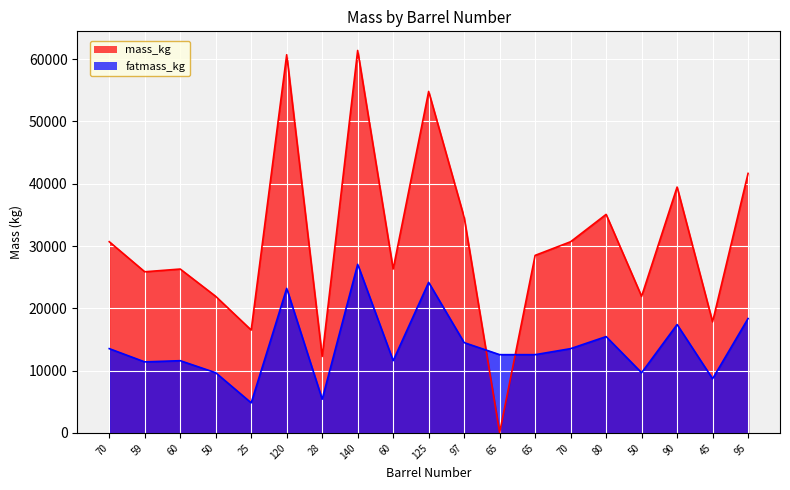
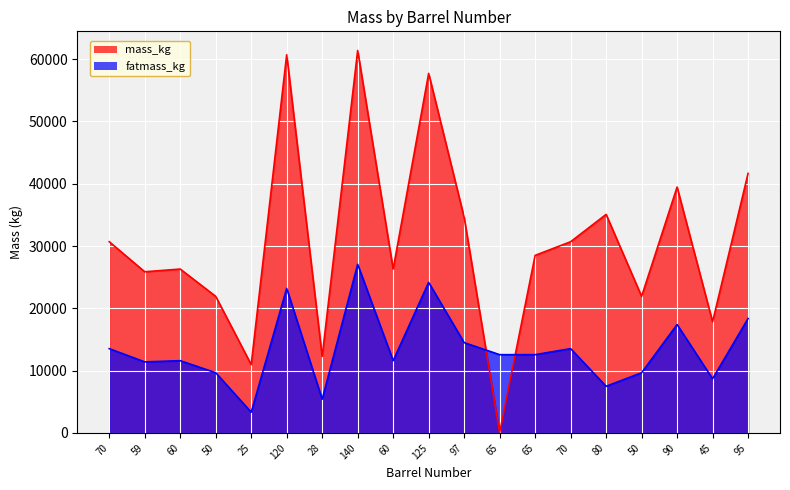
mass_kg, 25: 17000 -> 11000
fatmass_kg, 25: 5000 -> 3000
mass_kg, 125: 55000 -> 58000
fatmass_kg, 80: 15000 -> 7000
